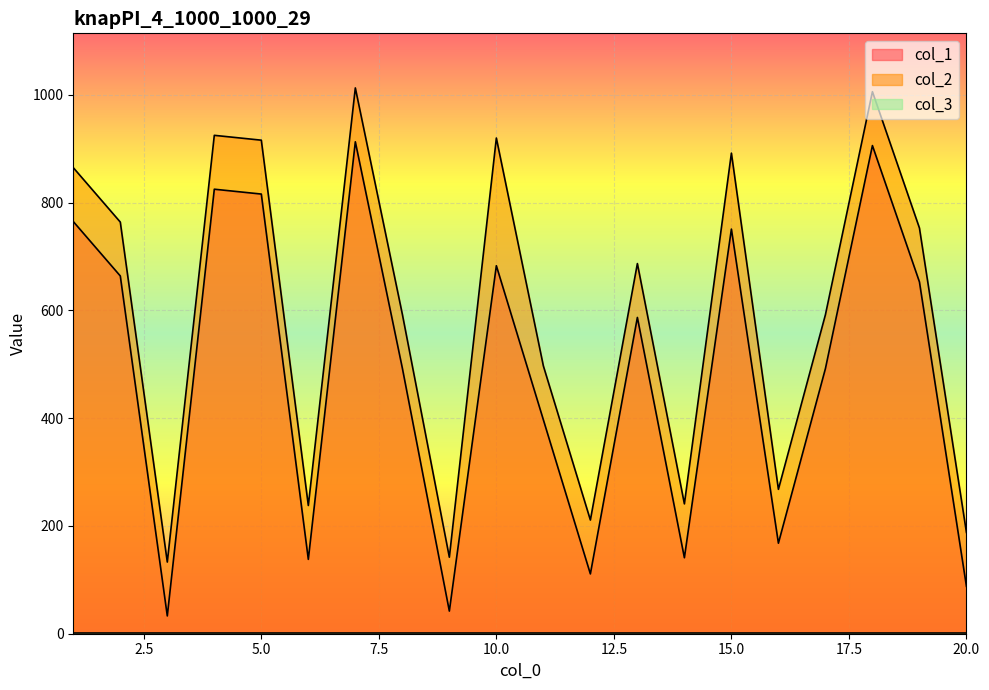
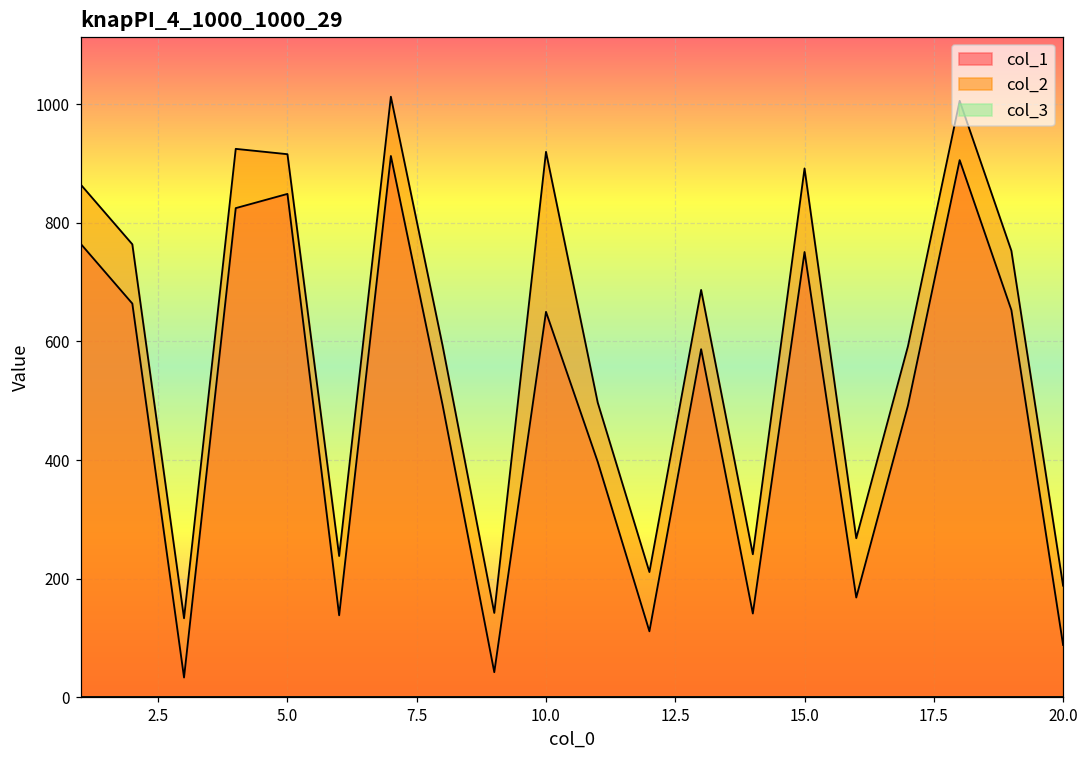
col_1, 5.0: 820 -> 850
col_1, 10.0: 680 -> 650
